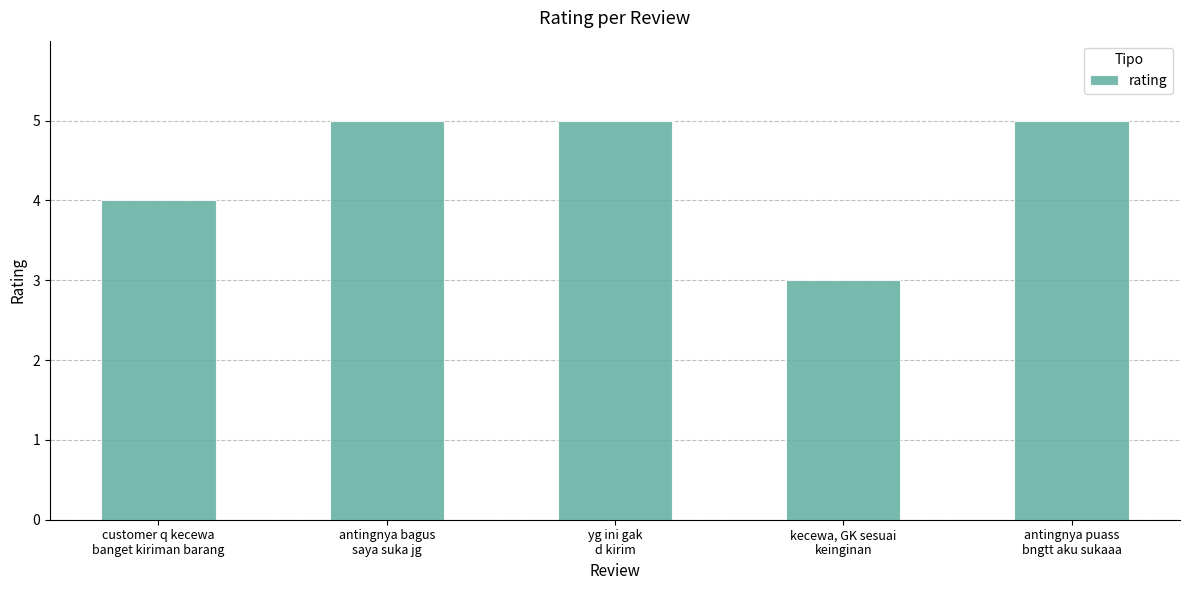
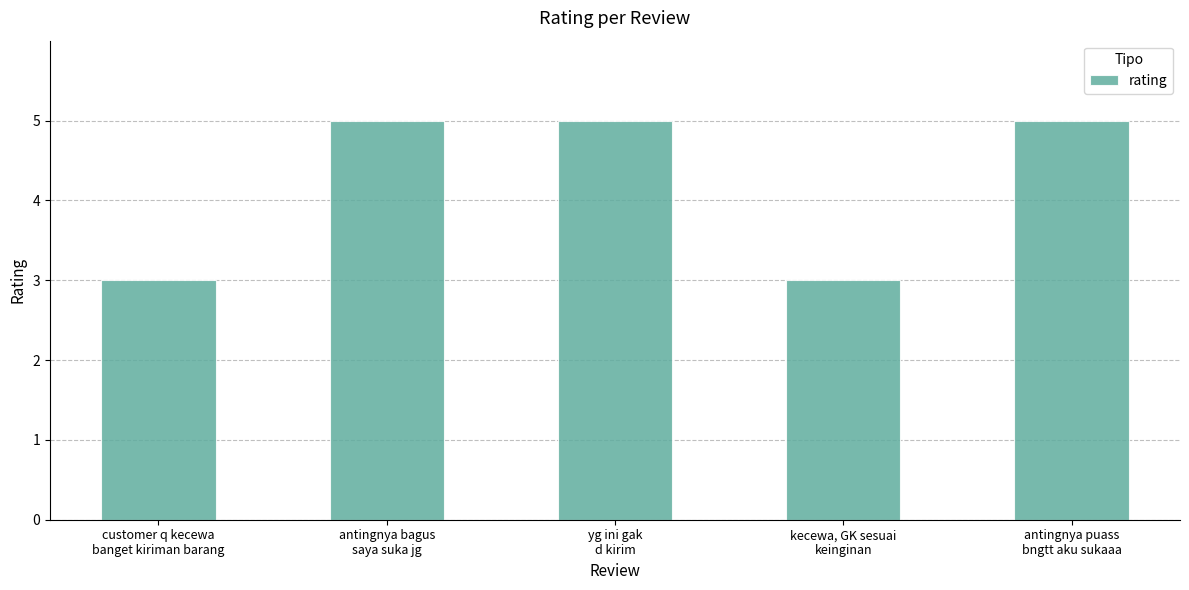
customer q kecewa banget kiriman barang: 4 -> 3
